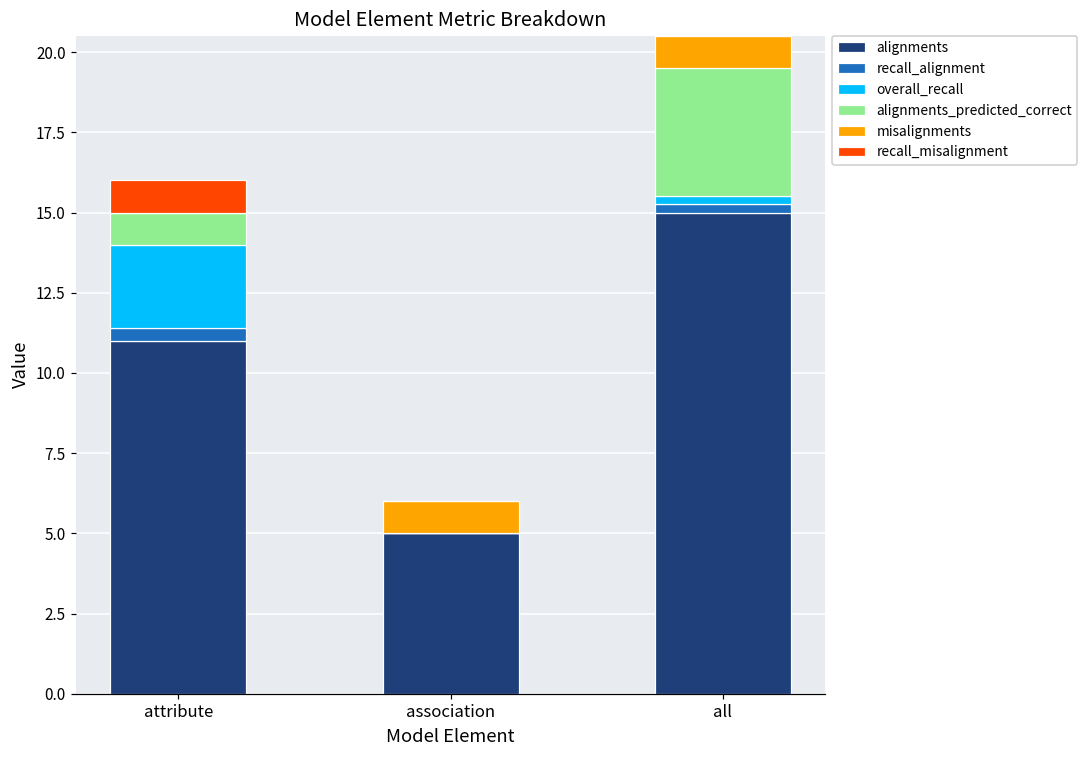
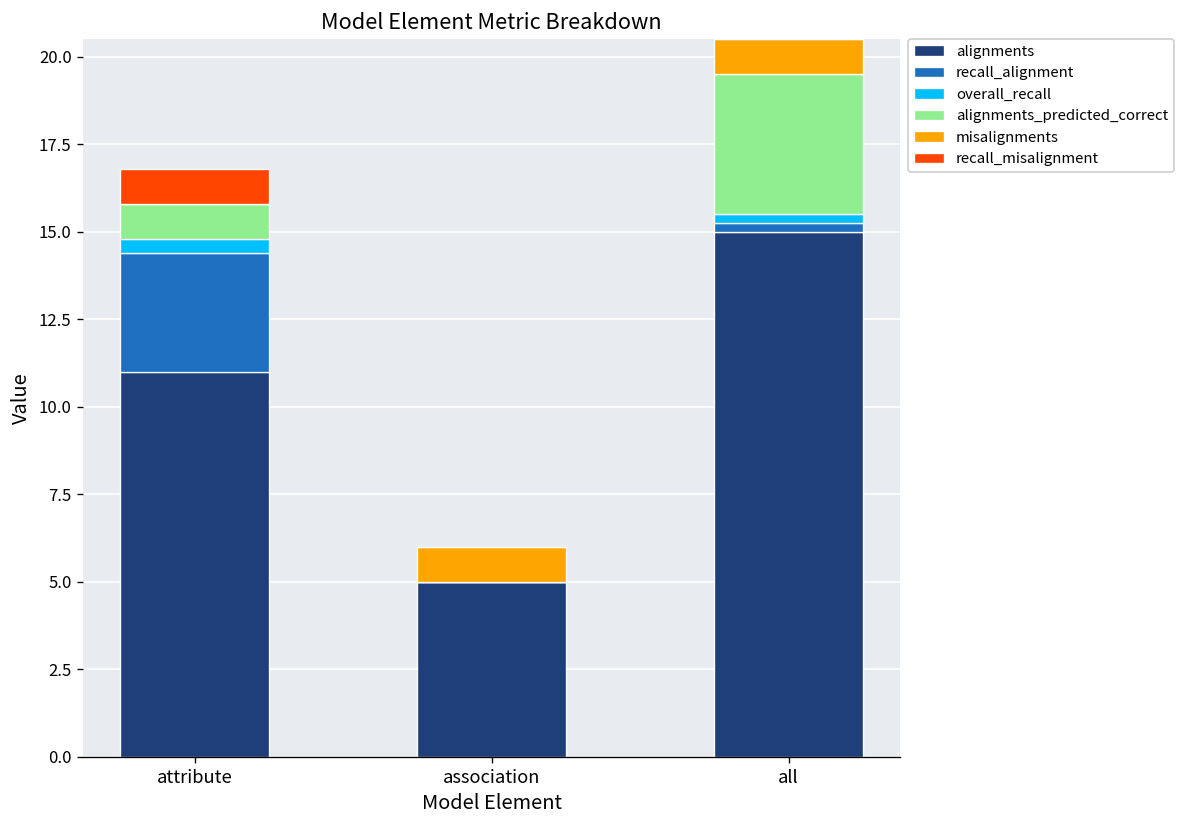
recall_alignment, attribute: 0.4 -> 3.4
overall_recall, attribute: 2.6 -> 0.4
